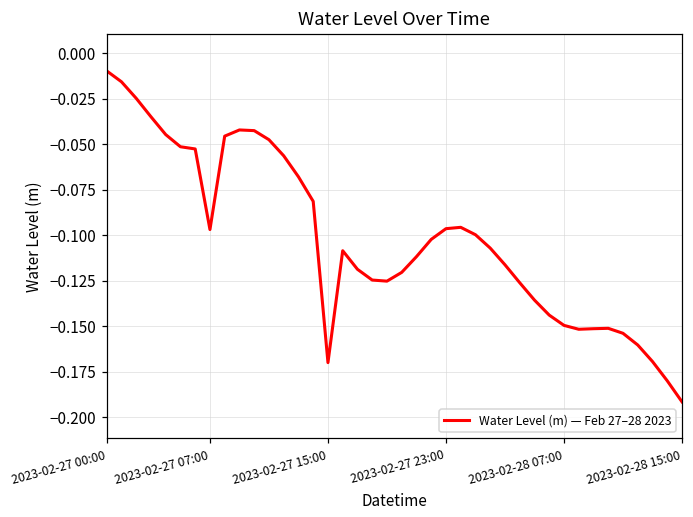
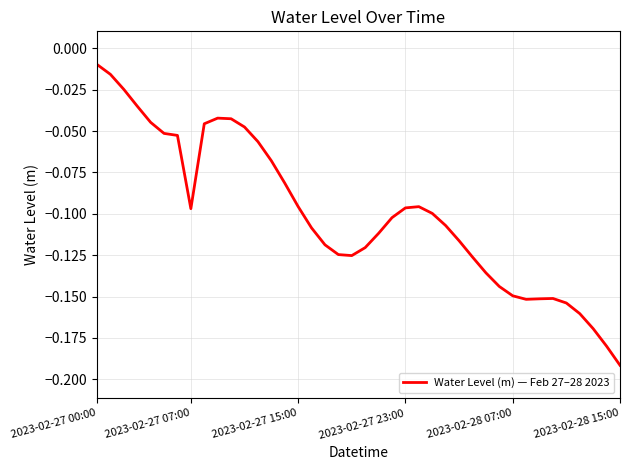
2023-02-27 15:00: -0.170 -> -0.096
